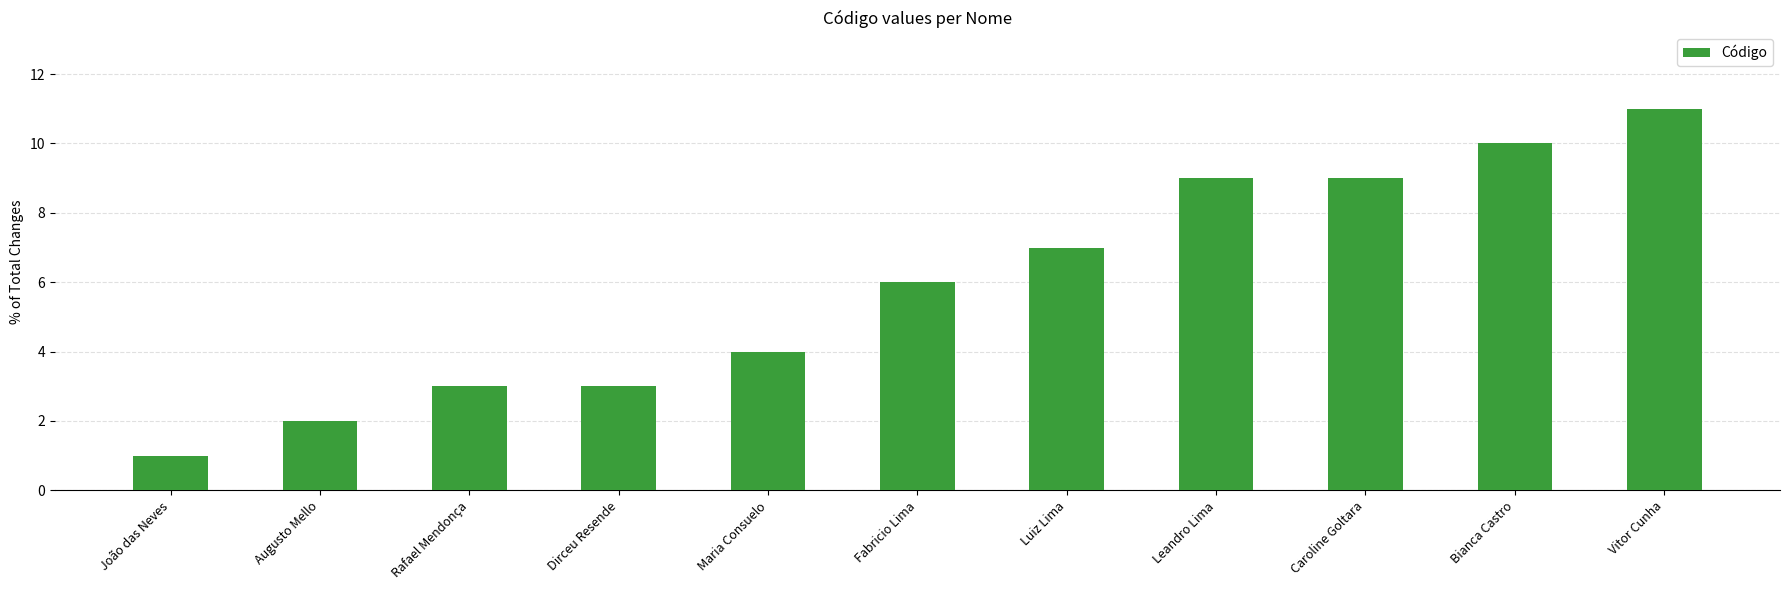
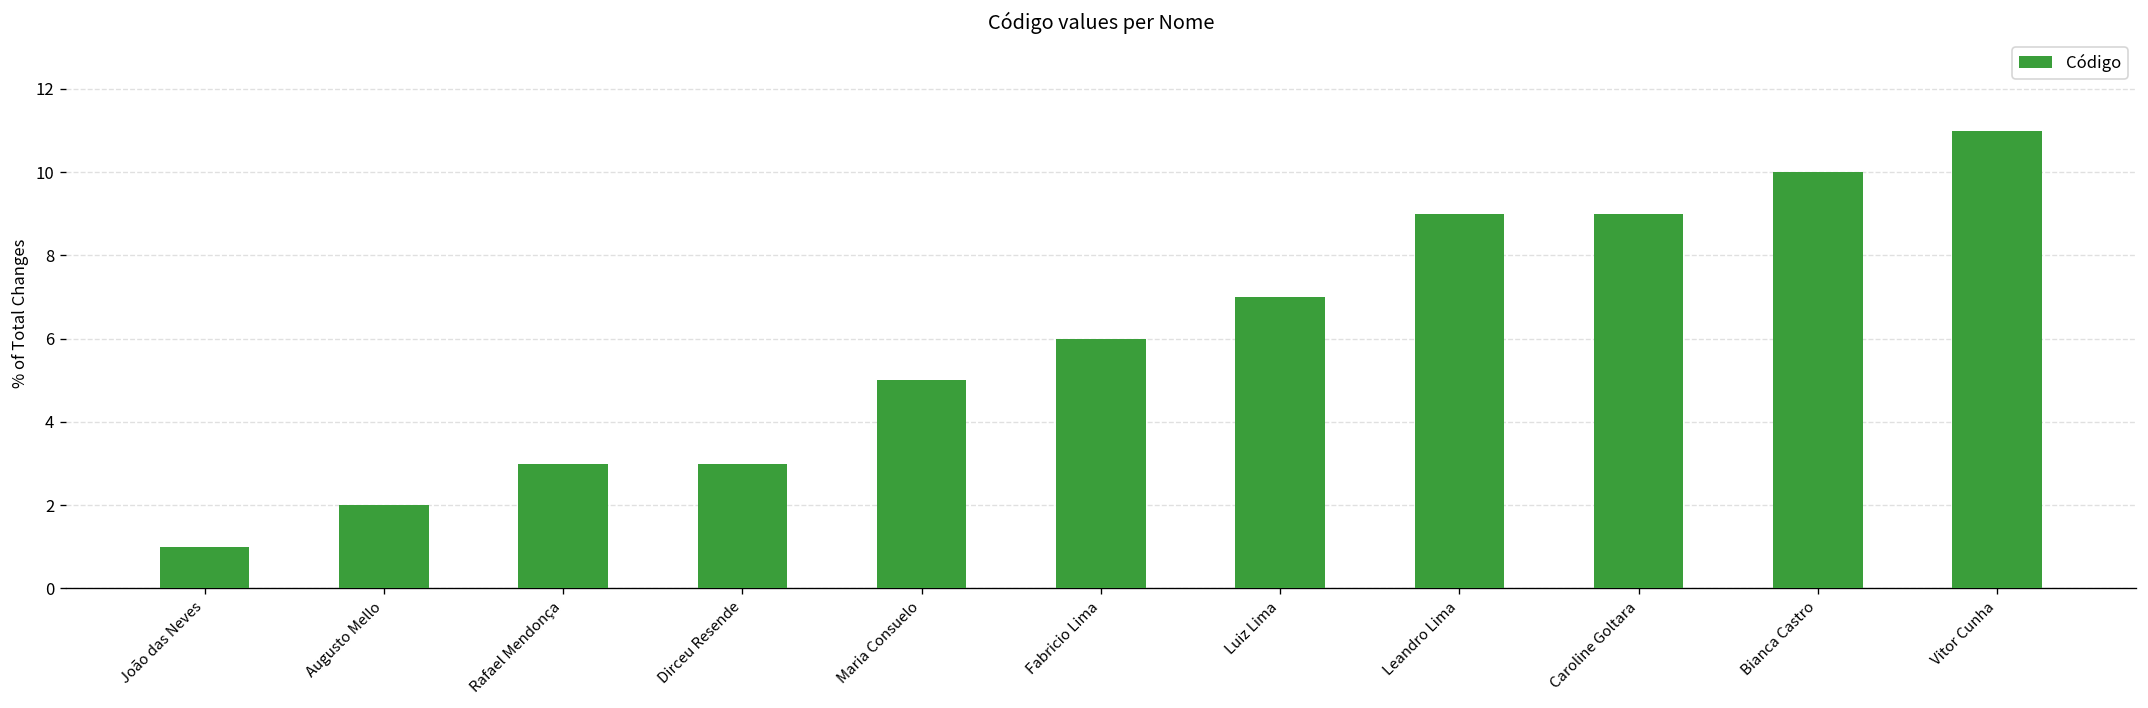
Maria Consuelo: 4 -> 5
